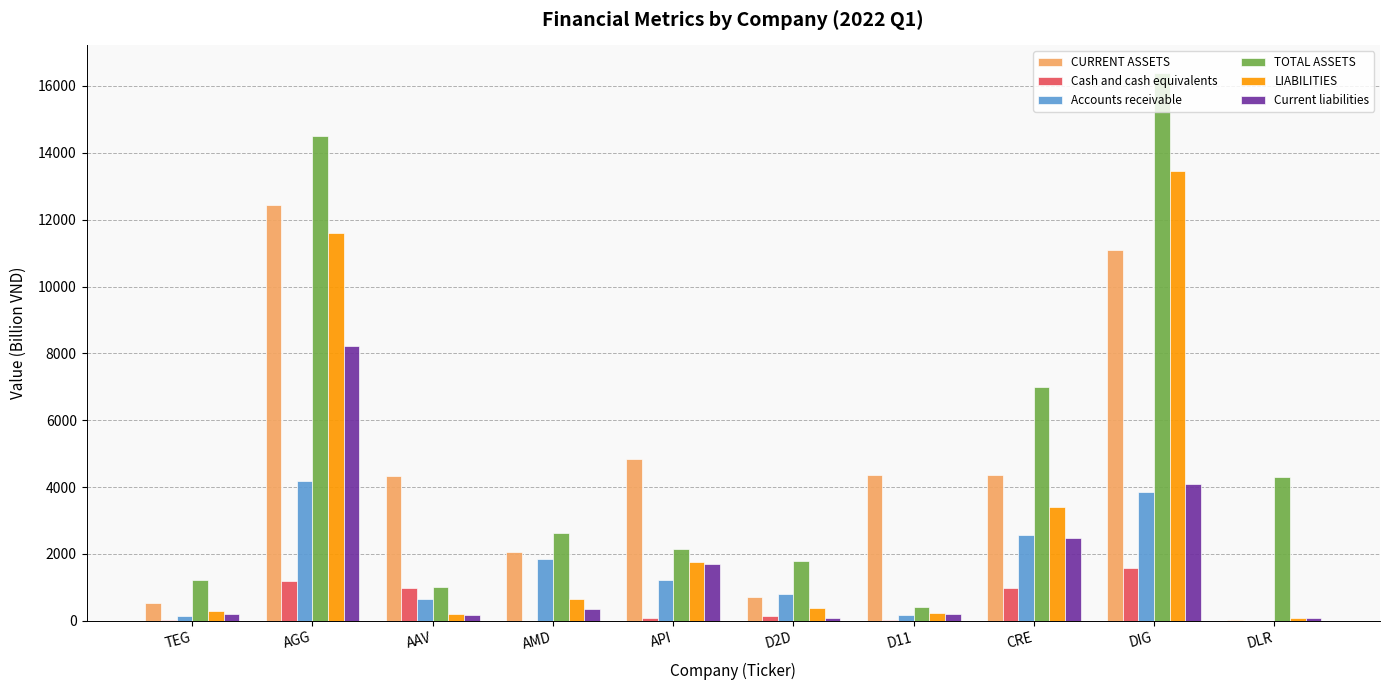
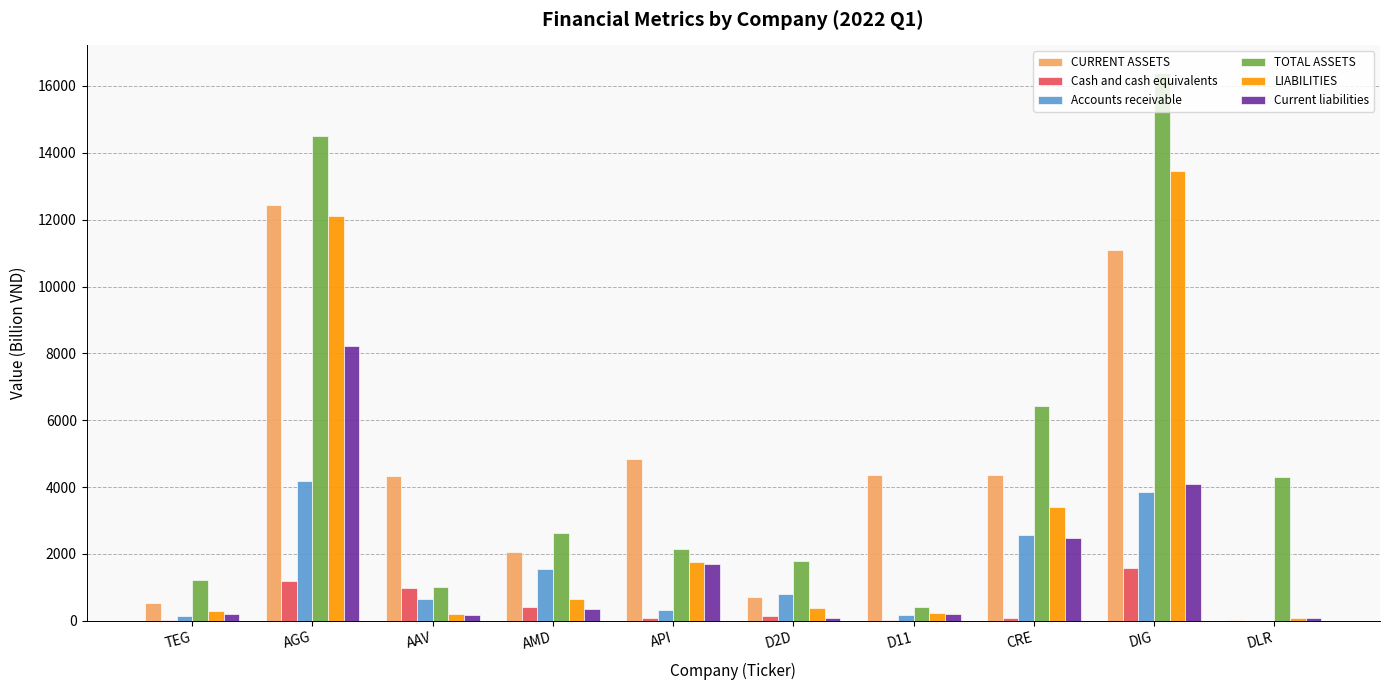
LIABILITIES, AGG: 11600 -> 12100
Cash and cash equivalents, AMD: 0 -> 400
Accounts receivable, AMD: 1900 -> 1500
Accounts receivable, API: 1200 -> 300
Cash and cash equivalents, CRE: 1000 -> 100
TOTAL ASSETS, CRE: 7000 -> 6400
